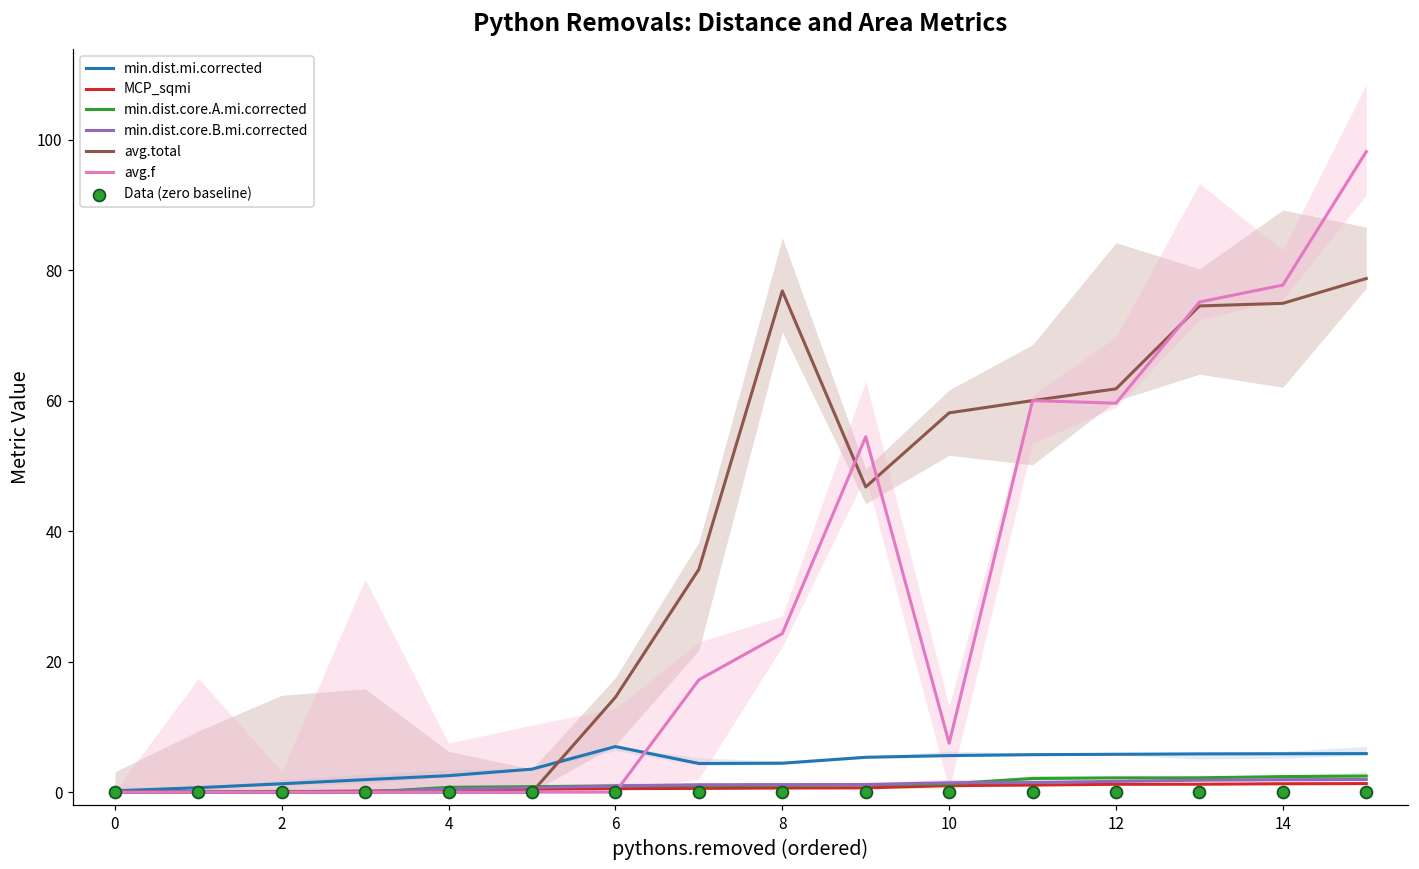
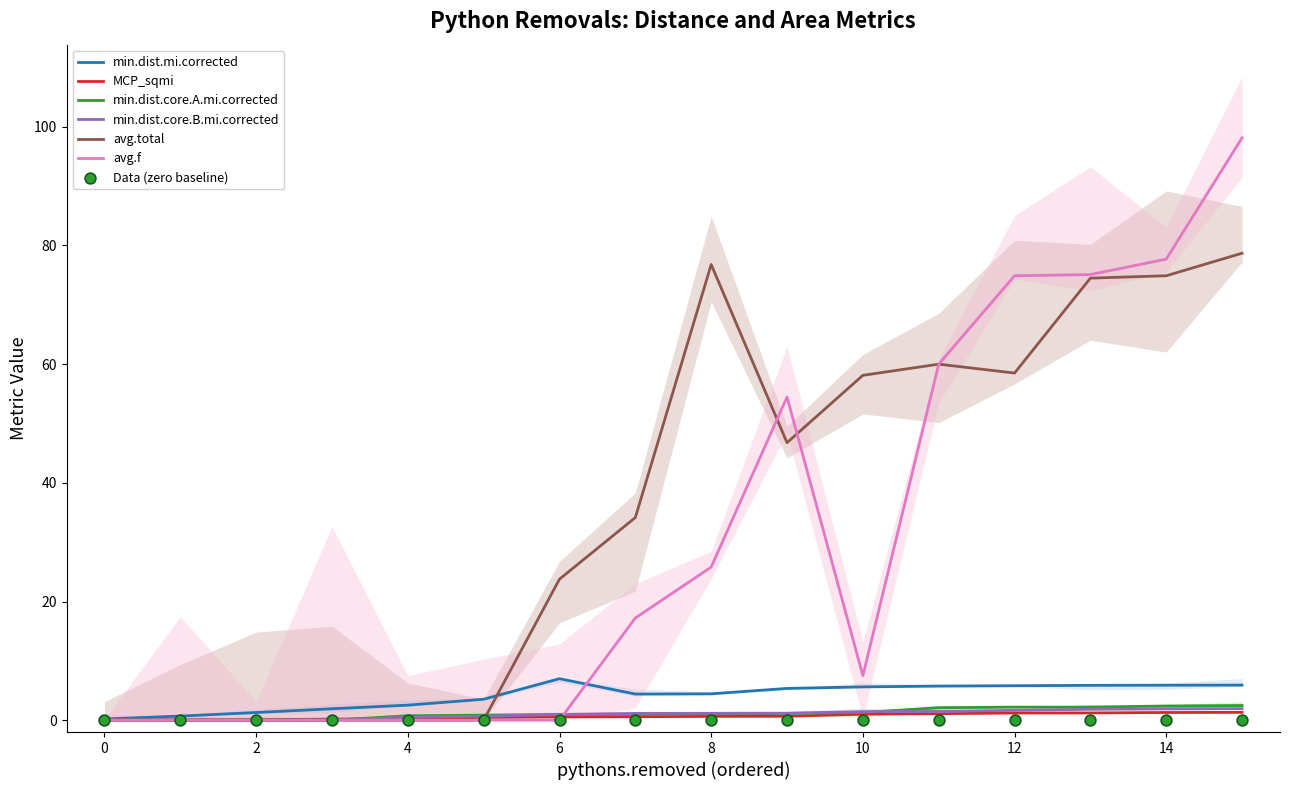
avg.total, 6: 15 -> 24
avg.f, 8: 24 -> 26
avg.total, 12: 62 -> 59
avg.f, 12: 60 -> 75
